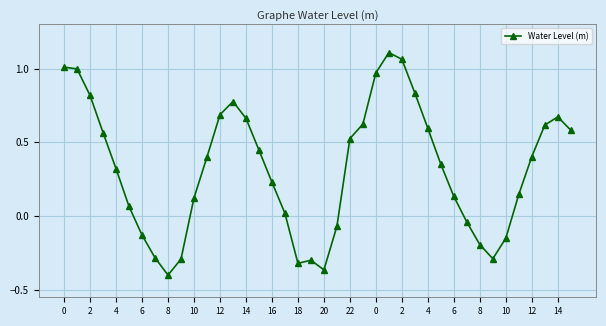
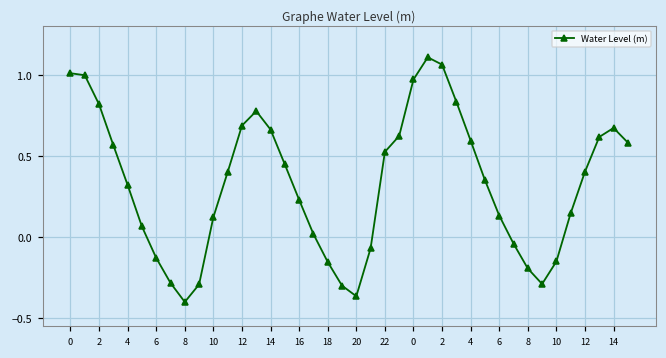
18: -0.32 -> -0.15
